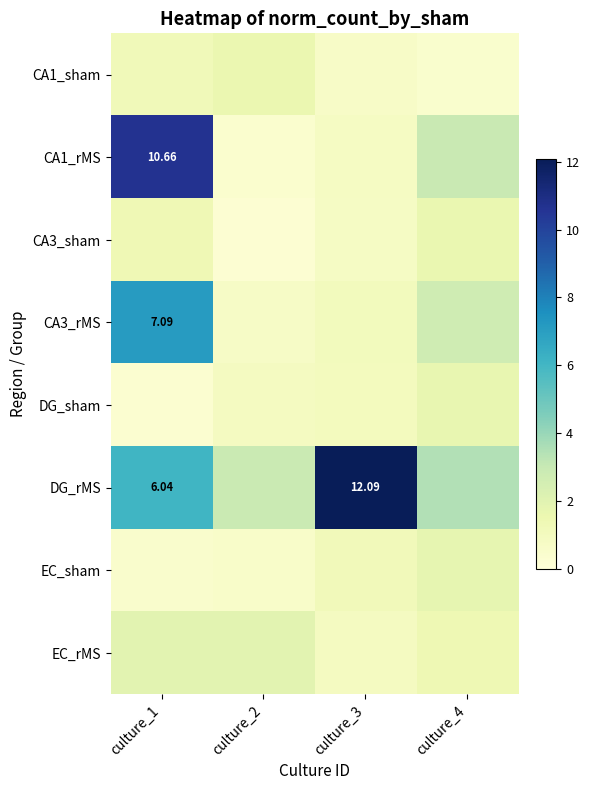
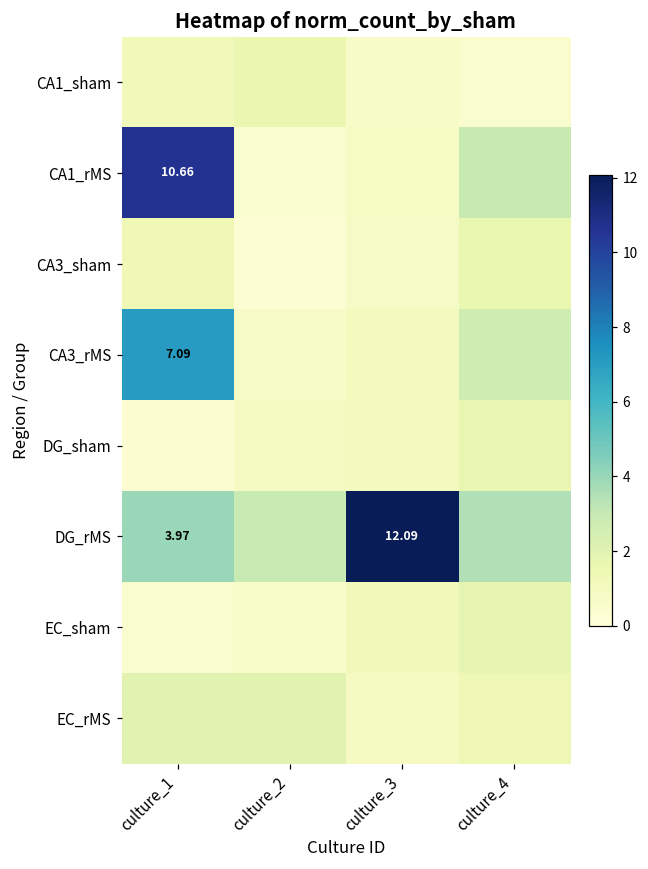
DG_rMS, culture_1: 6.04 -> 3.97
